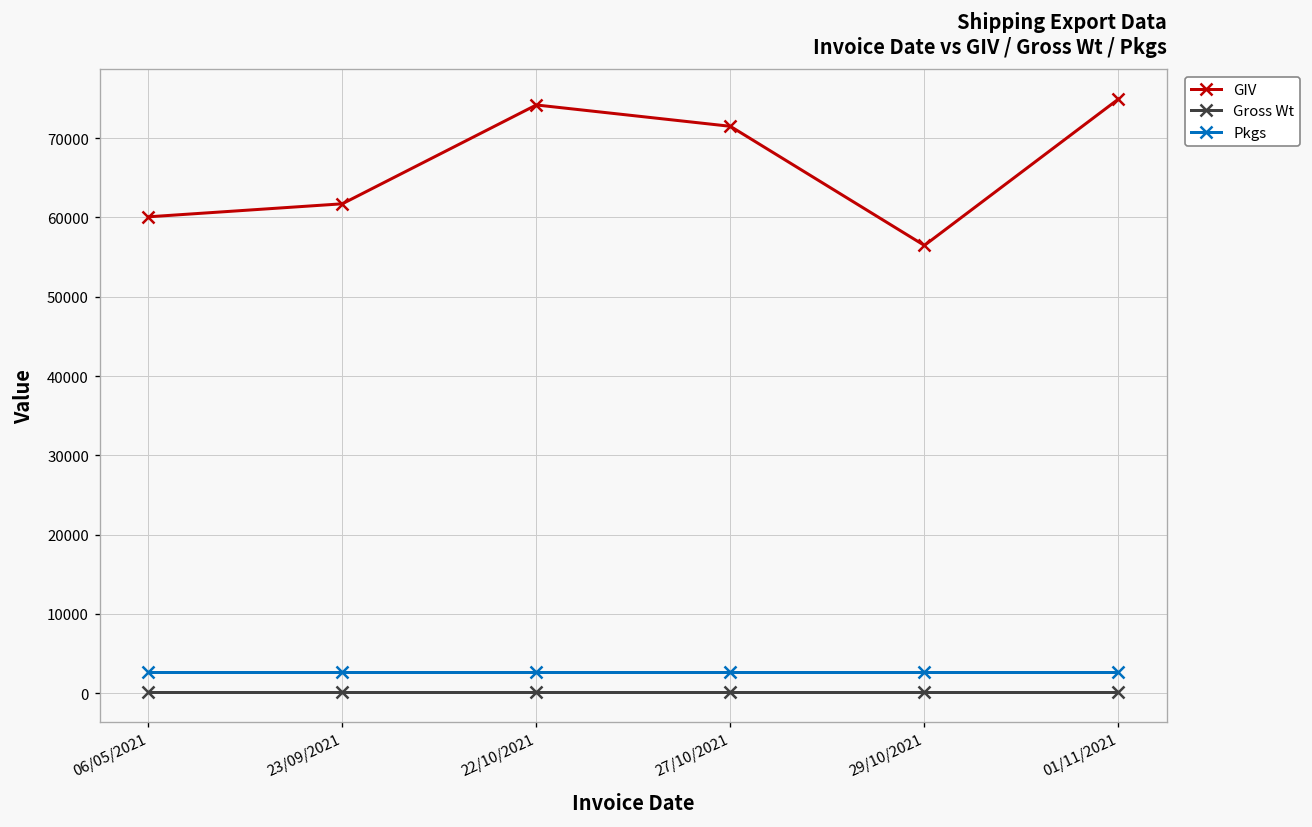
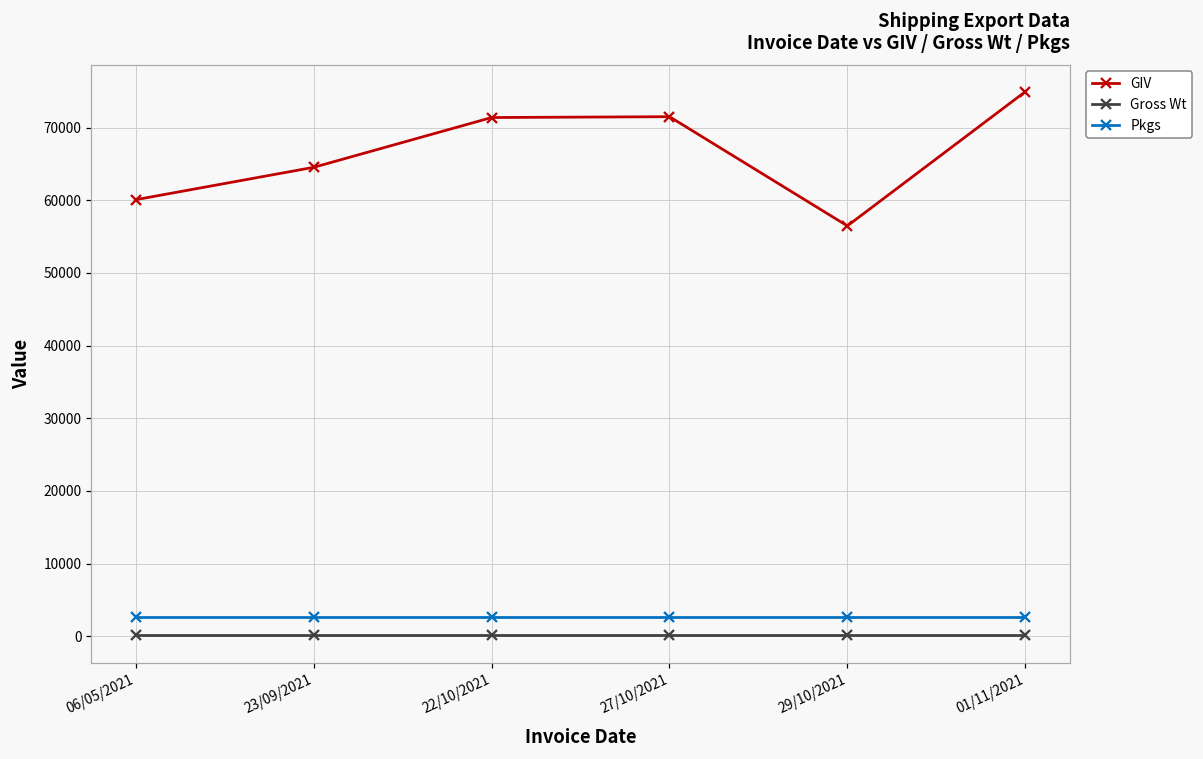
GIV, 23/09/2021: 62000 -> 65000
GIV, 22/10/2021: 74000 -> 71000
